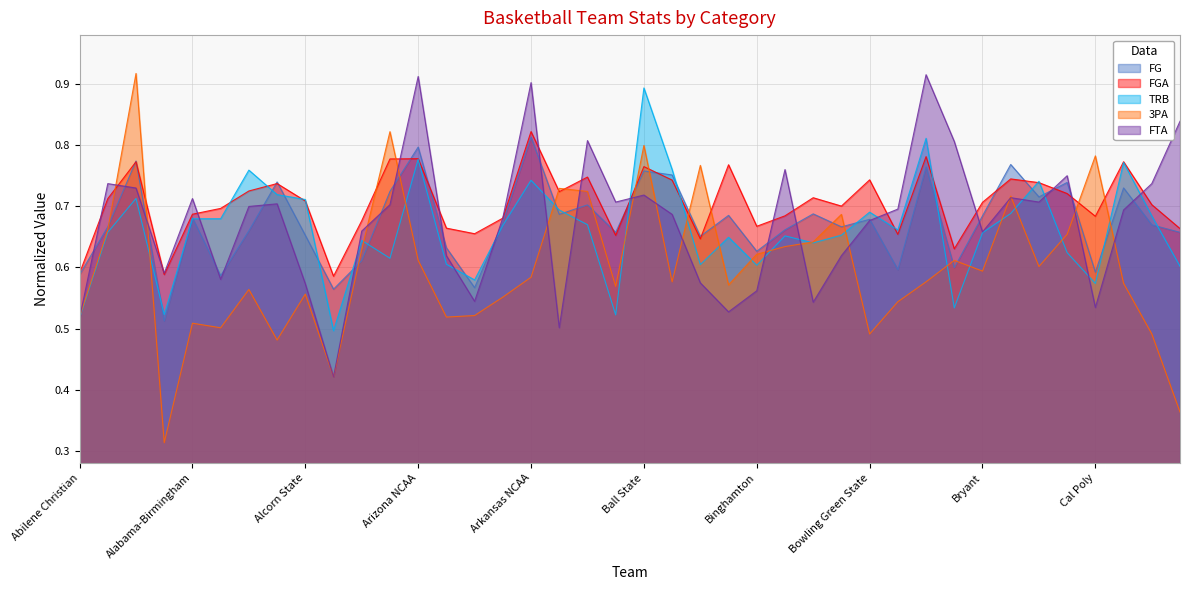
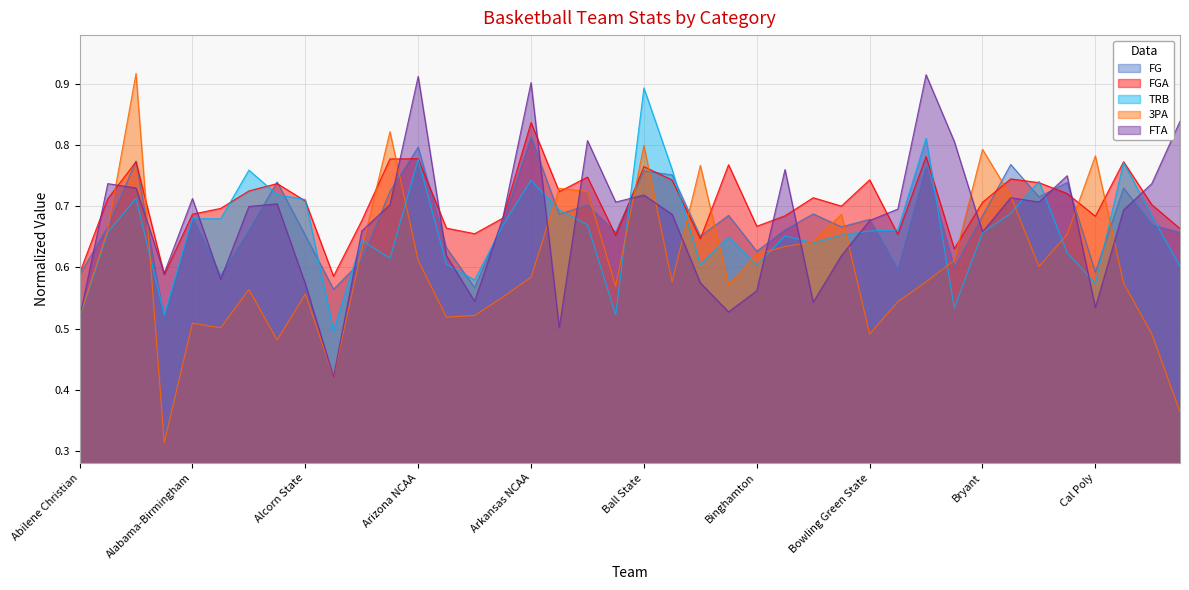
FGA, Arkansas NCAA: 0.82 -> 0.84
TRB, Bowling Green State: 0.69 -> 0.66
3PA, Bryant: 0.59 -> 0.79
